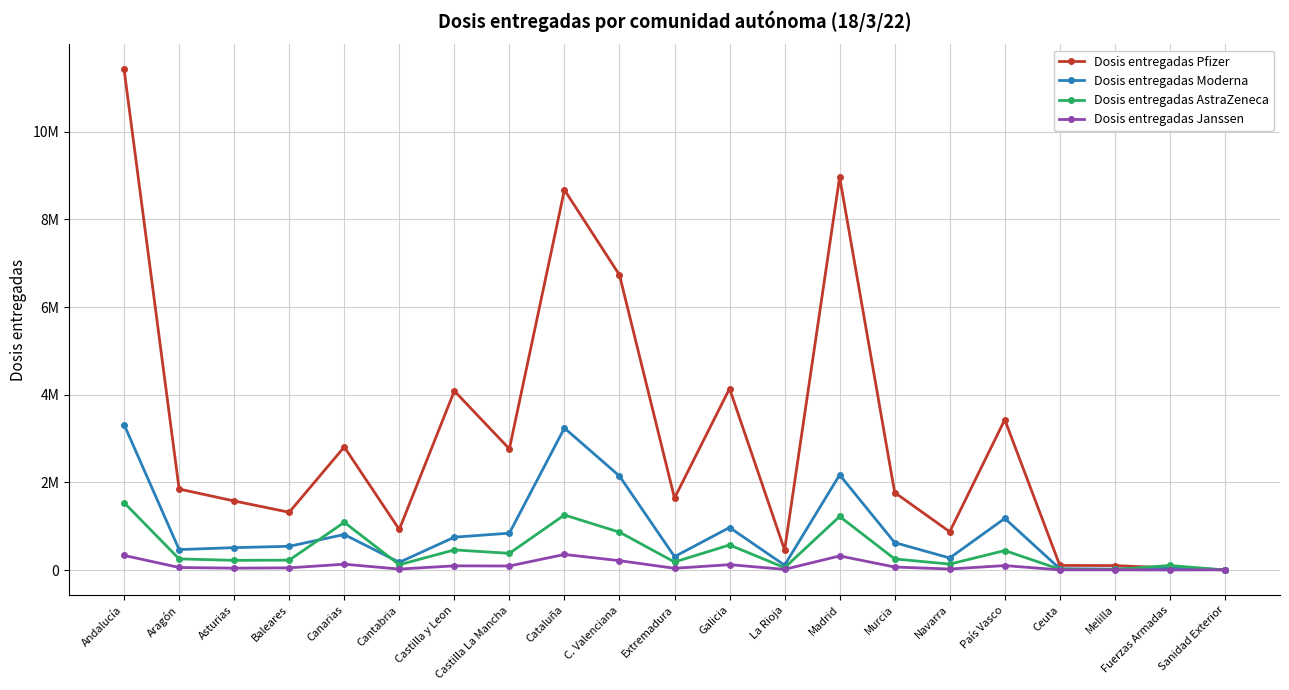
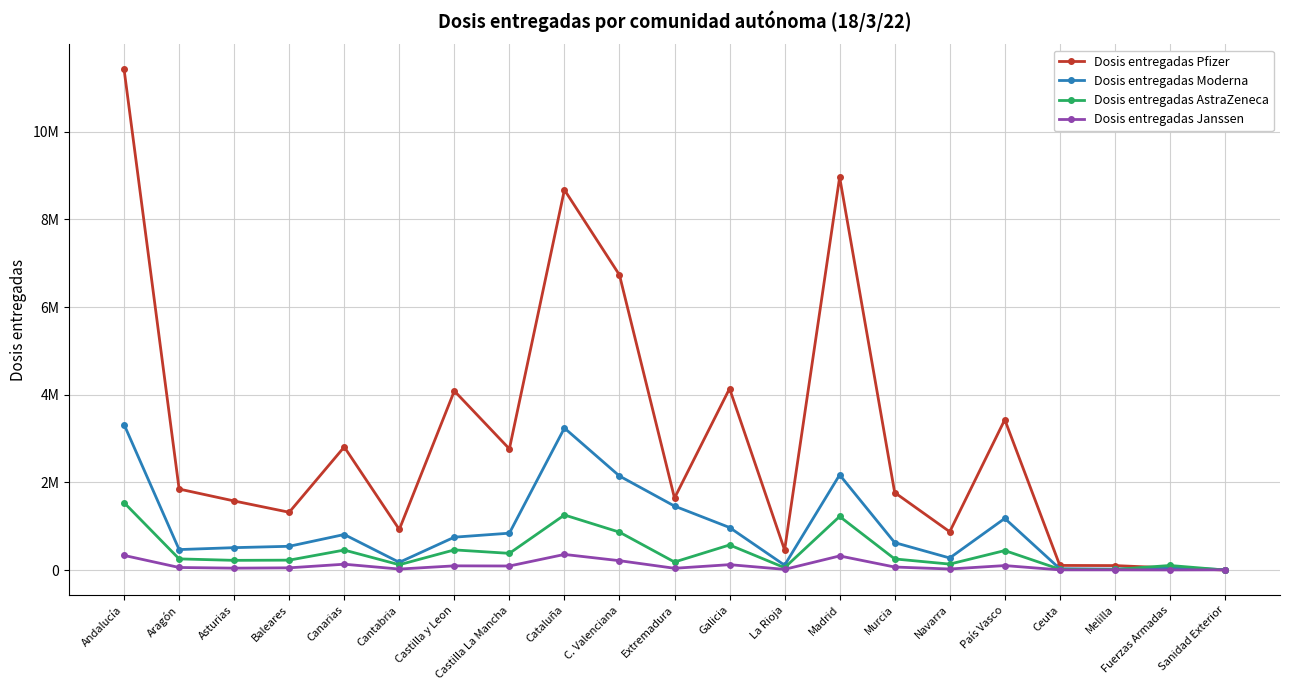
Dosis entregadas AstraZeneca, Canarias: 1100000 -> 500000
Dosis entregadas Moderna, Extremadura: 300000 -> 1500000
